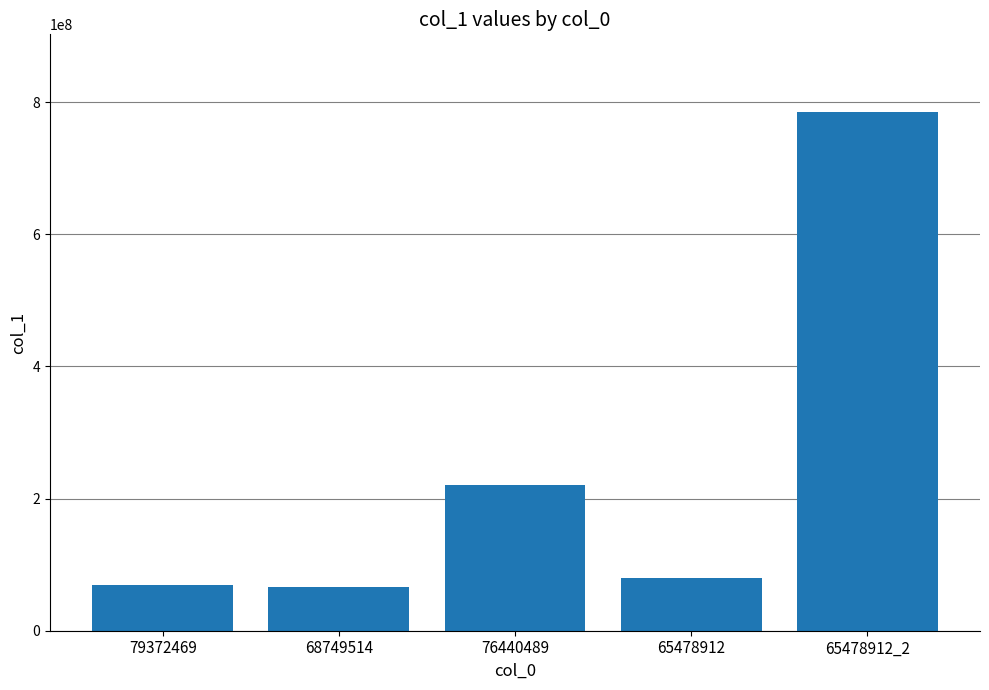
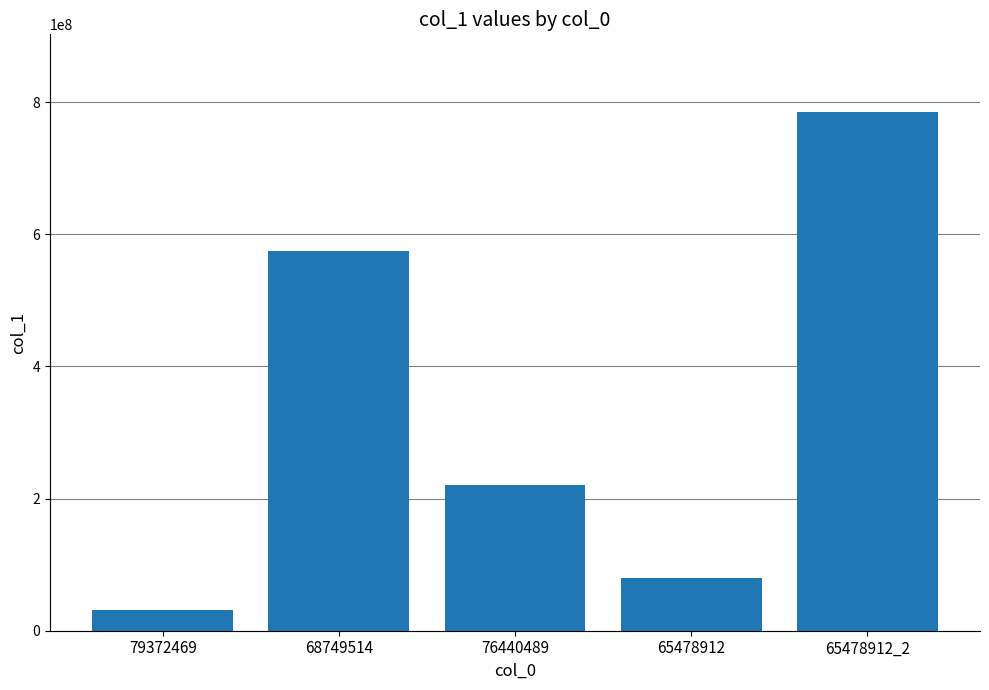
79372469: 70000000 -> 30000000
68749514: 70000000 -> 570000000
